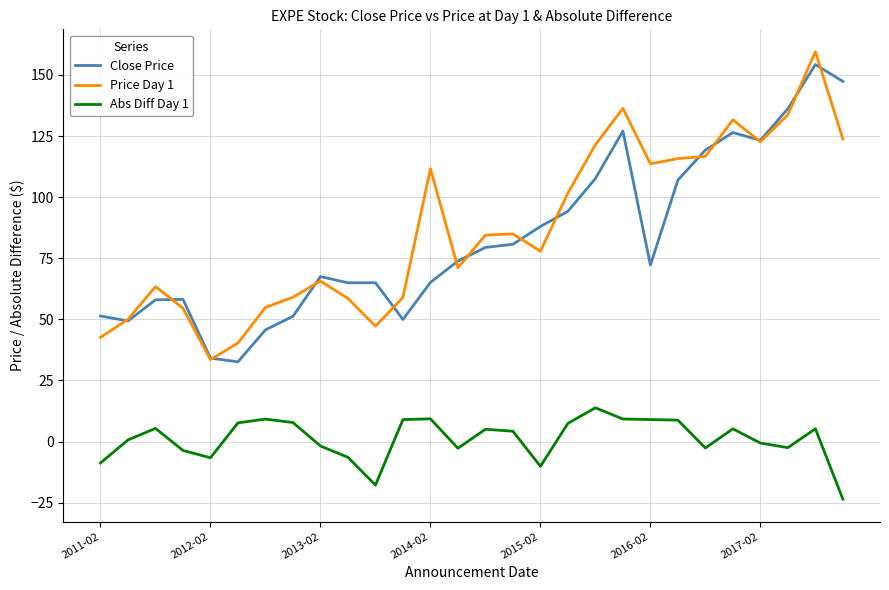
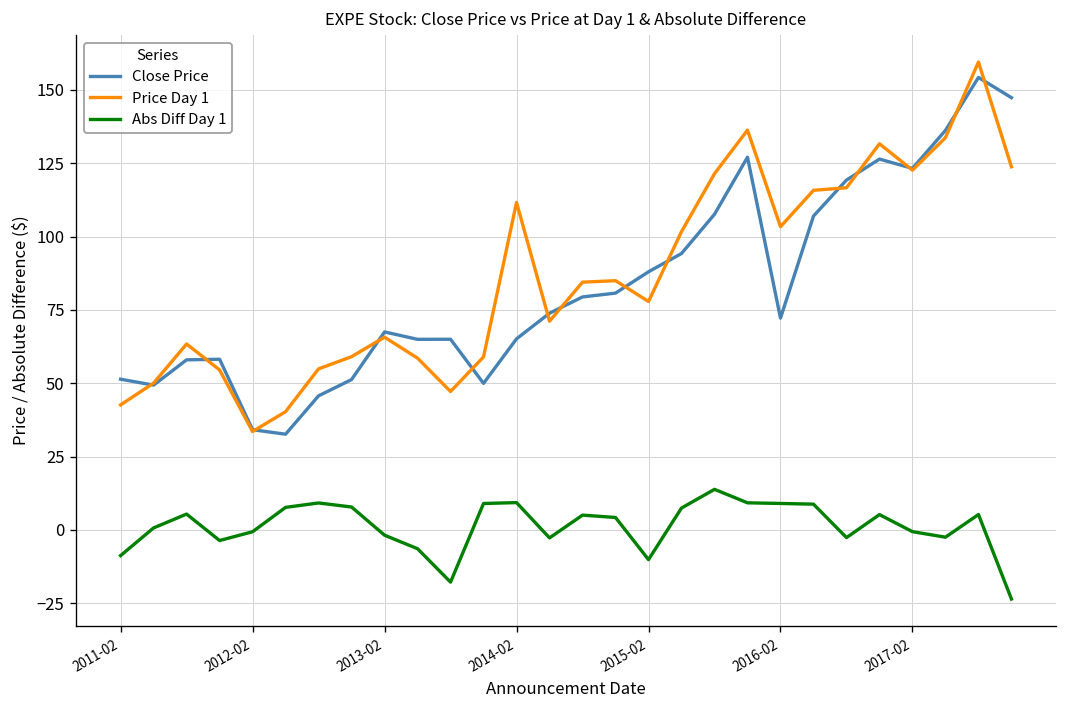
Abs Diff Day 1, 2012-02: -7 -> -1
Price Day 1, 2016-02: 114 -> 103
